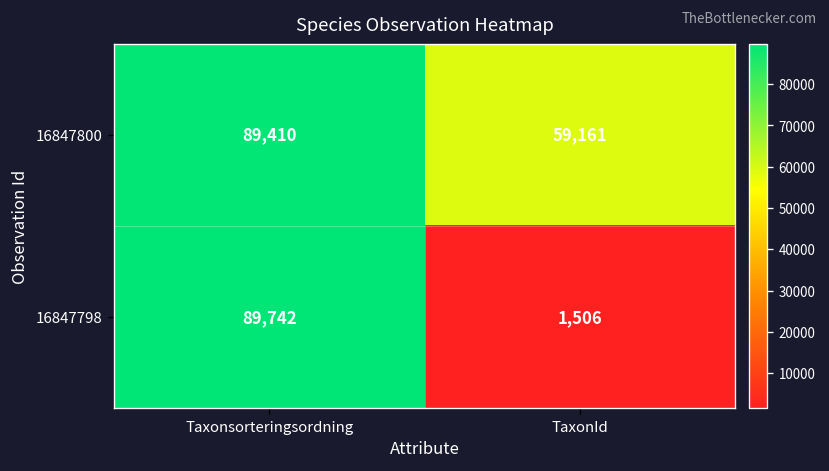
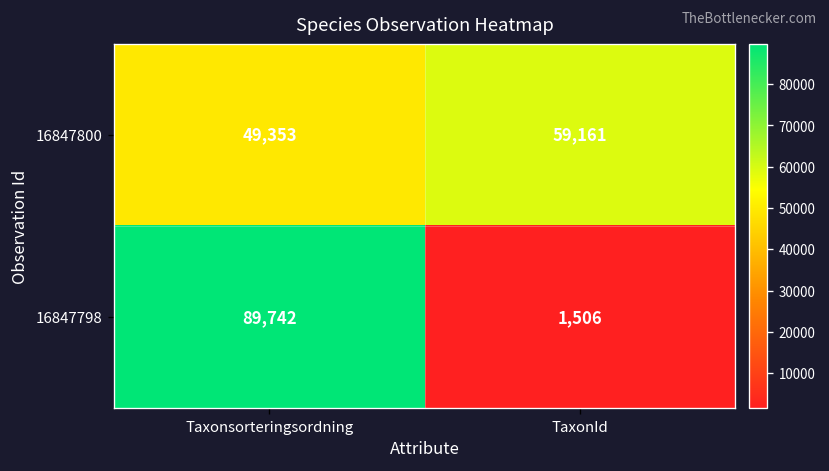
16847800, Taxonsorteringsordning: 89,410 -> 49,353
